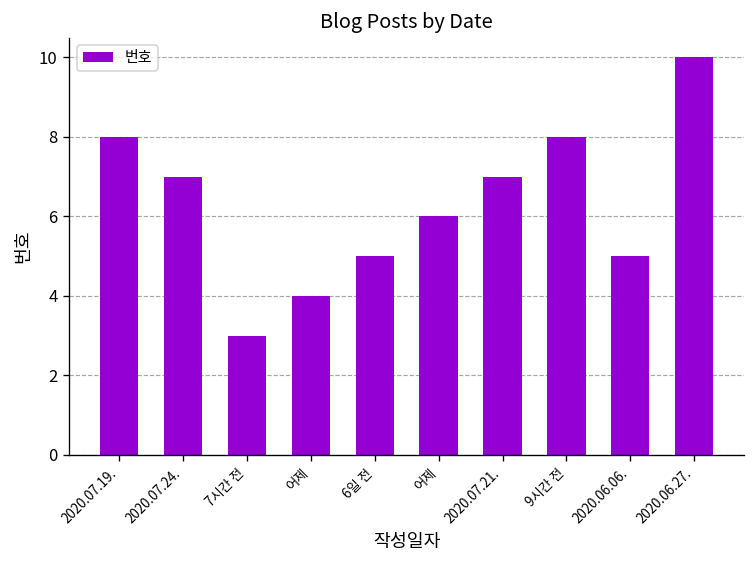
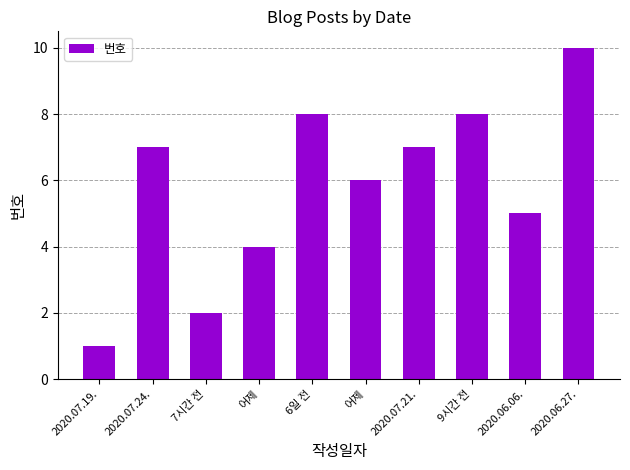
2020.07.19.: 8 -> 1
7시간 전: 3 -> 2
6일 전: 5 -> 8
